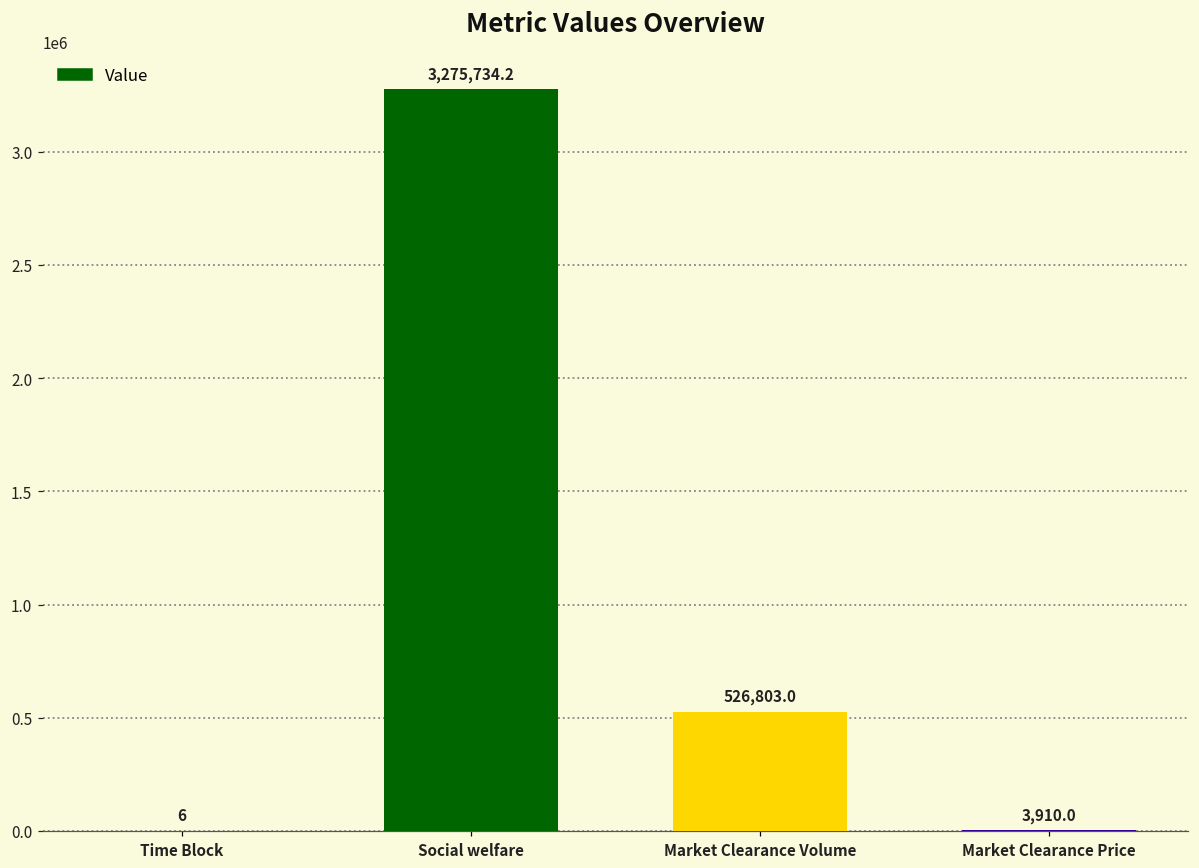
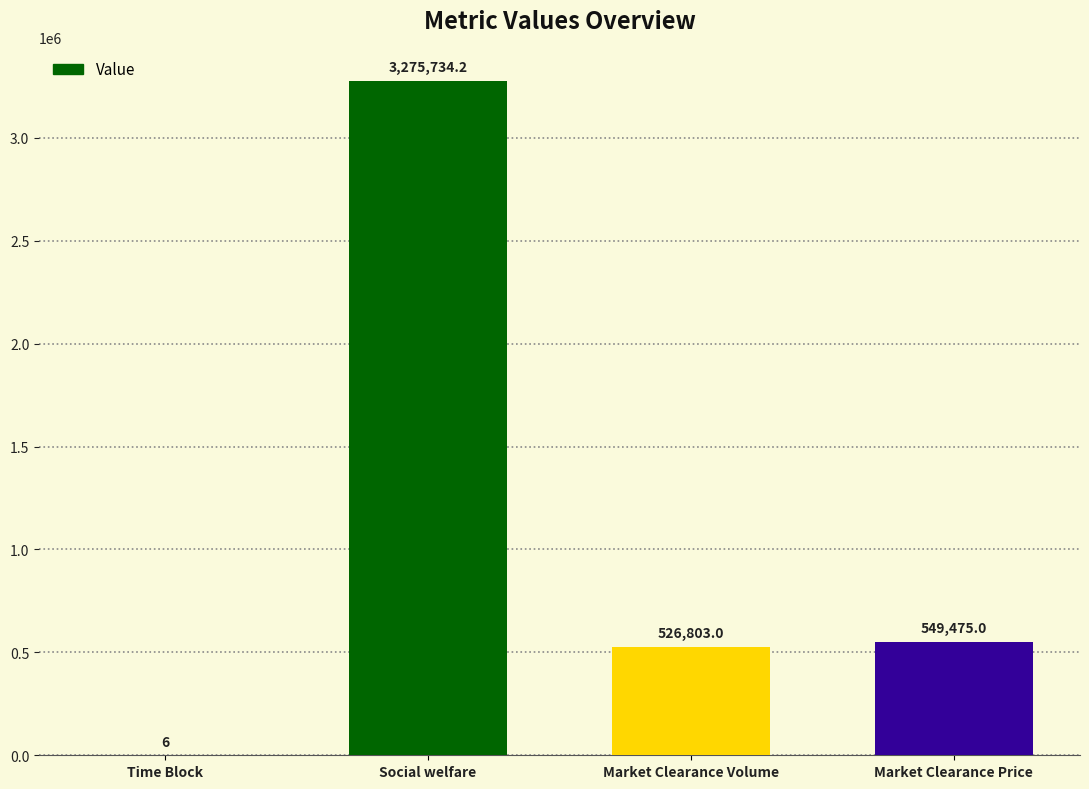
Market Clearance Price: 3,910.0 -> 549,475.0
